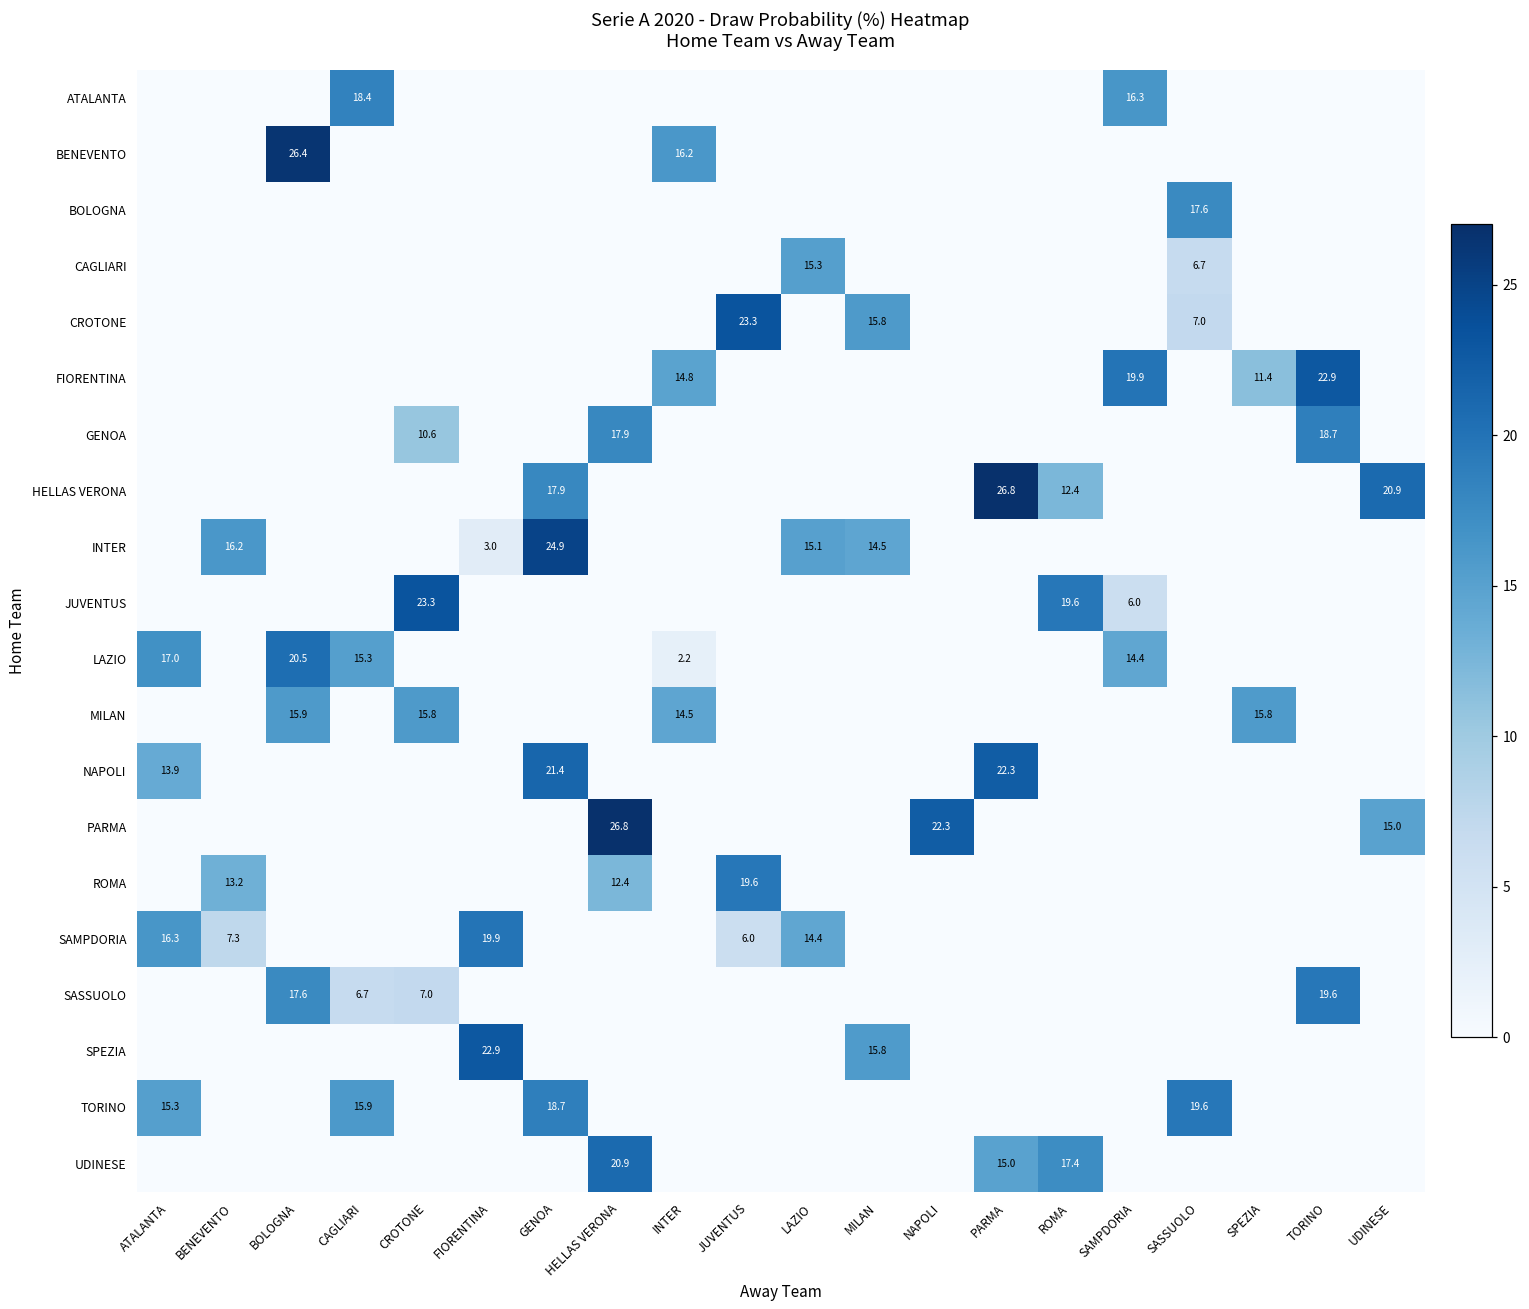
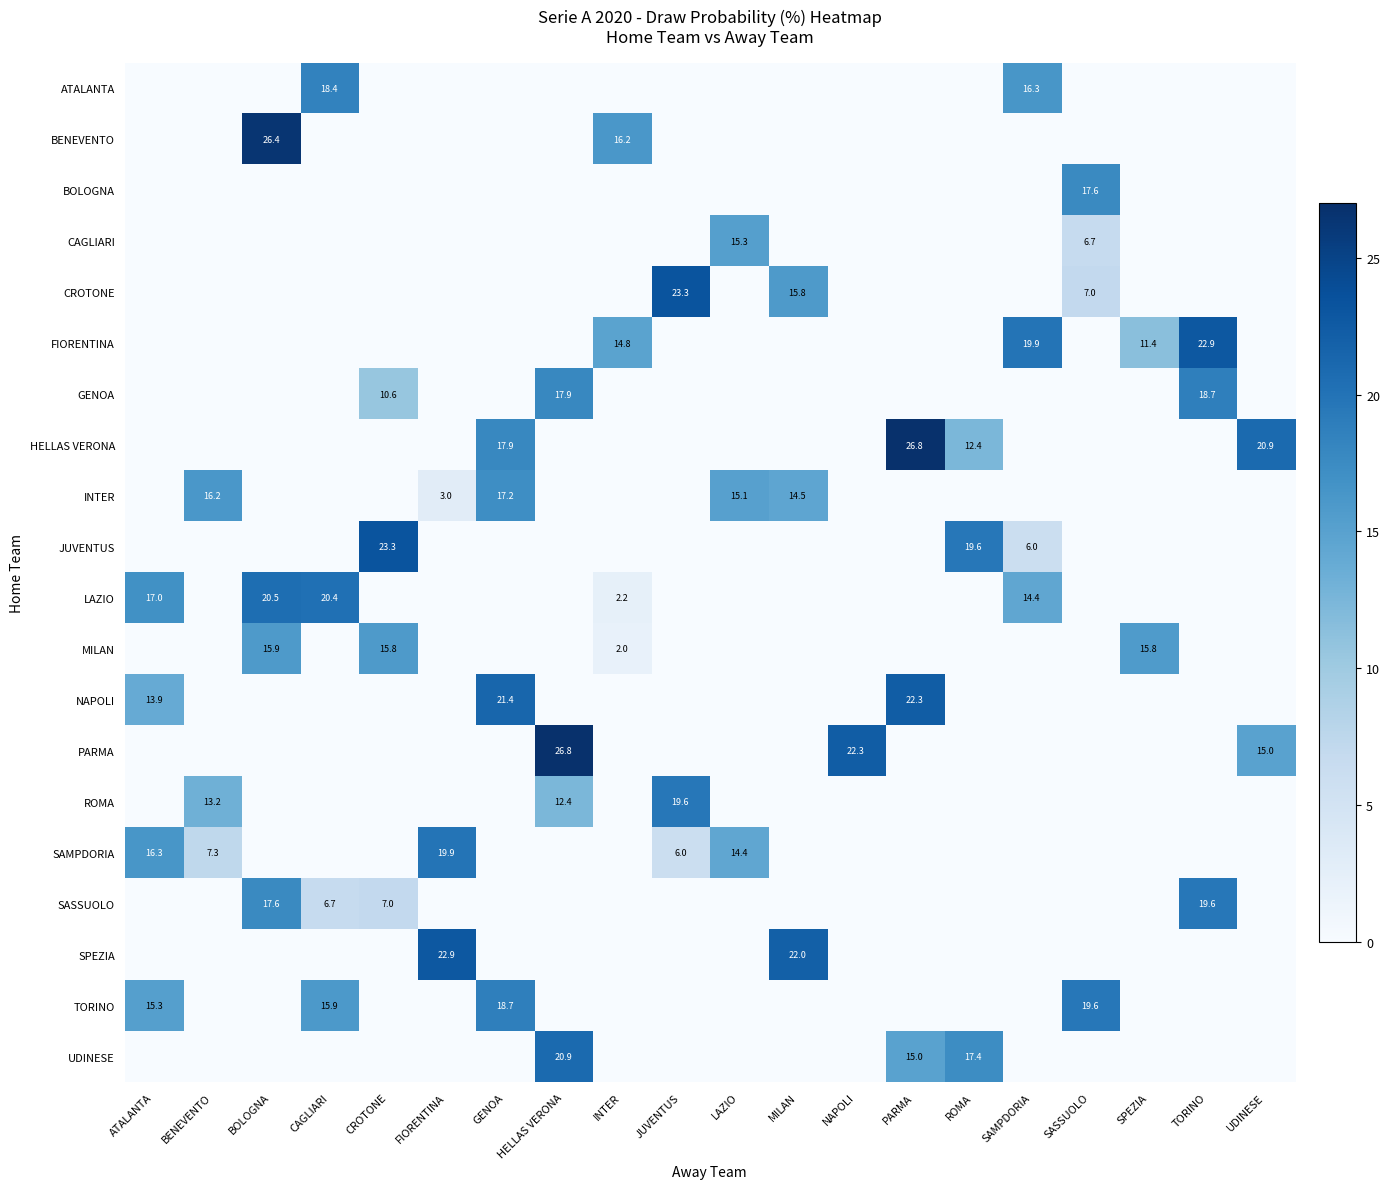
INTER, GENOA: 24.9 -> 17.2
LAZIO, CAGLIARI: 15.3 -> 20.4
MILAN, INTER: 14.5 -> 2.0
SPEZIA, MILAN: 15.8 -> 22.0
